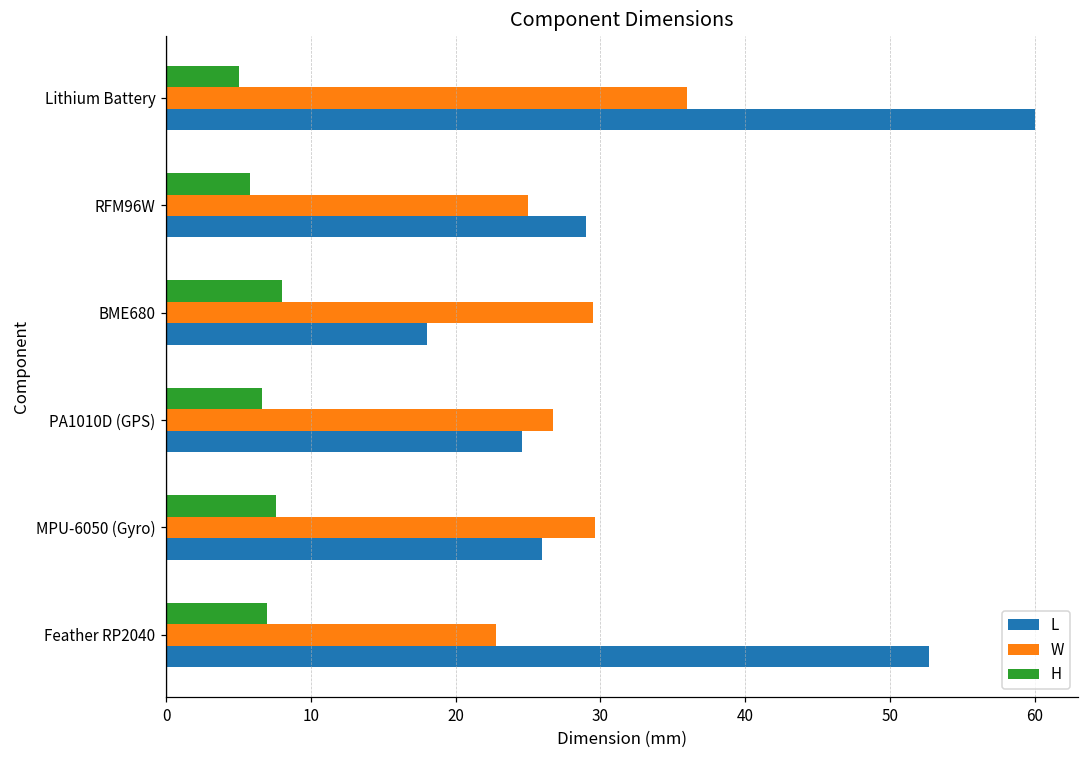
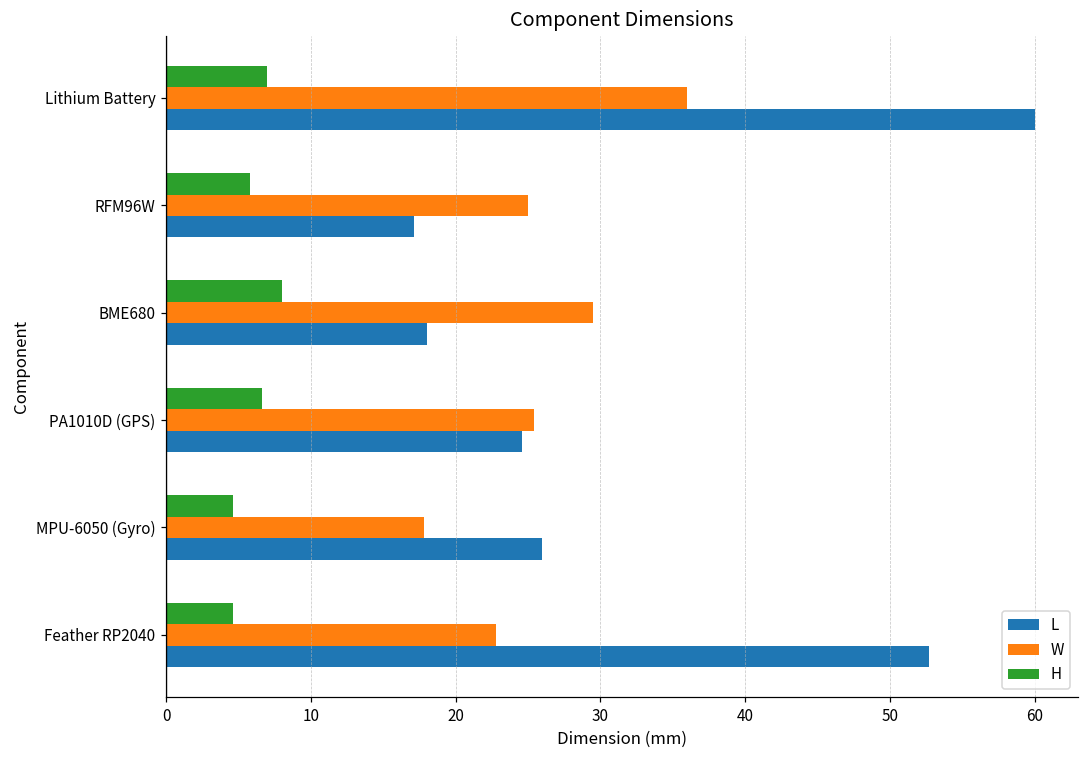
H, Lithium Battery: 5 -> 7
L, RFM96W: 29.0 -> 17.1
W, PA1010D (GPS): 26.7 -> 25.4
H, MPU-6050 (Gyro): 7.6 -> 4.6
W, MPU-6050 (Gyro): 29.6 -> 17.8
H, Feather RP2040: 7.0 -> 4.6
